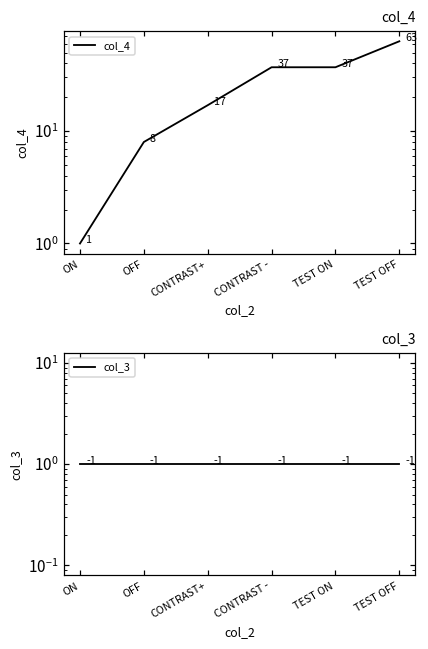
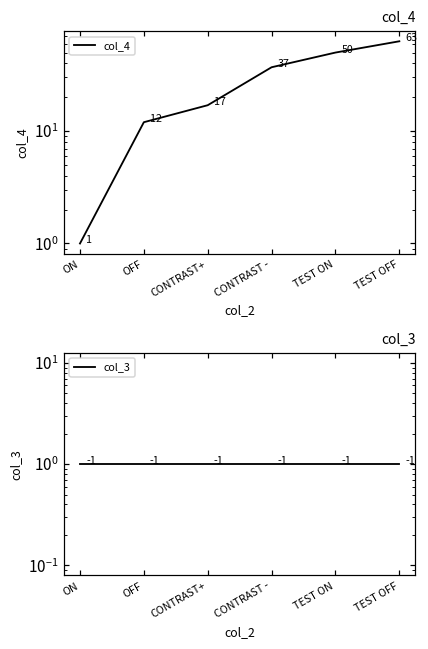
col_4, OFF: 8 -> 12
col_4, TEST ON: 37 -> 50
